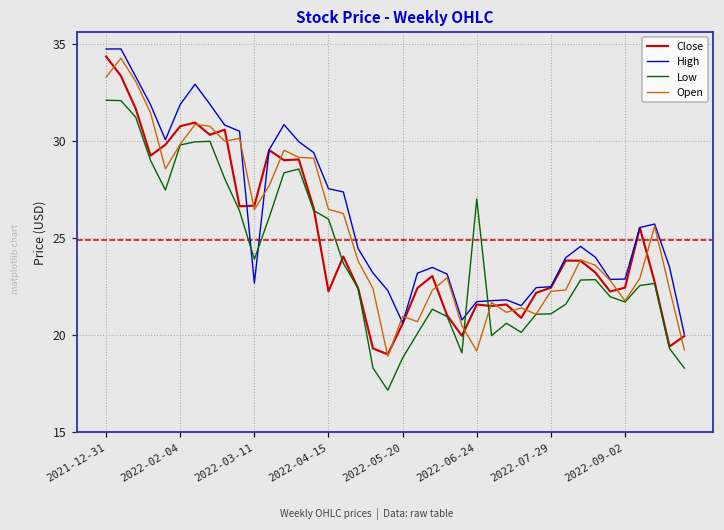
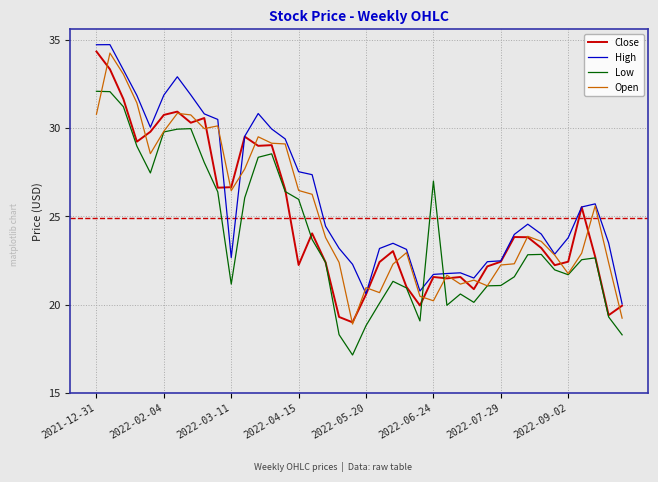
Open, 2021-12-31: 33.3 -> 30.8
Low, 2022-03-11: 23.9 -> 21.2
Open, 2022-06-24: 19.2 -> 20.2
High, 2022-09-02: 22.9 -> 23.8
